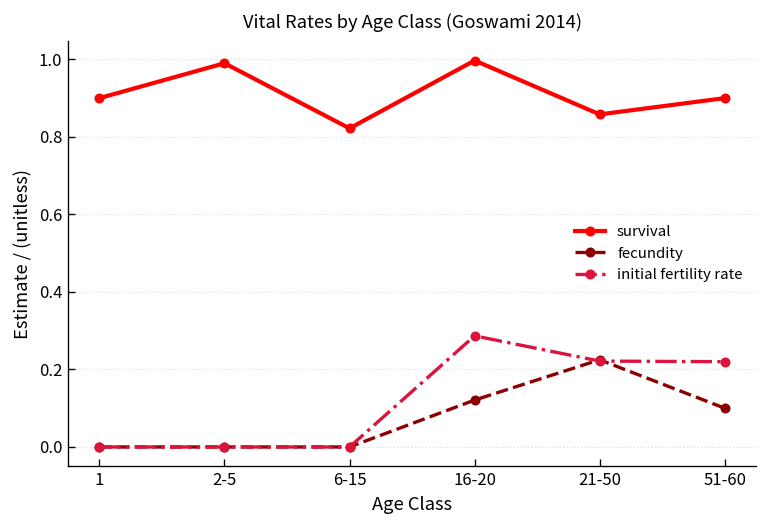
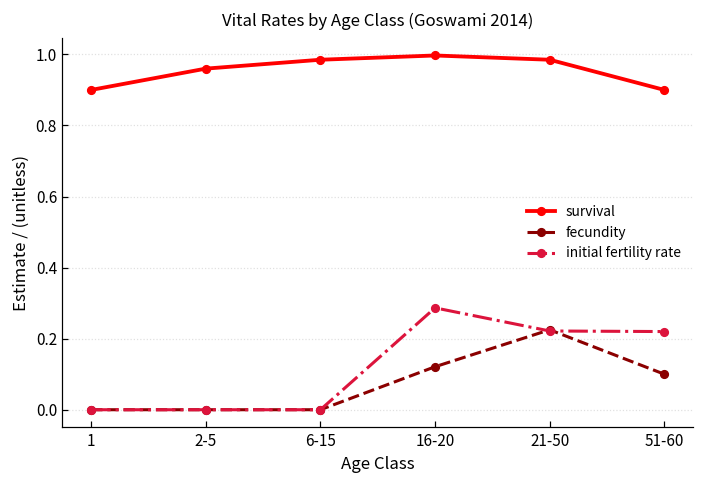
survival, 2-5: 0.99 -> 0.96
survival, 6-15: 0.82 -> 0.99
survival, 21-50: 0.86 -> 0.99
